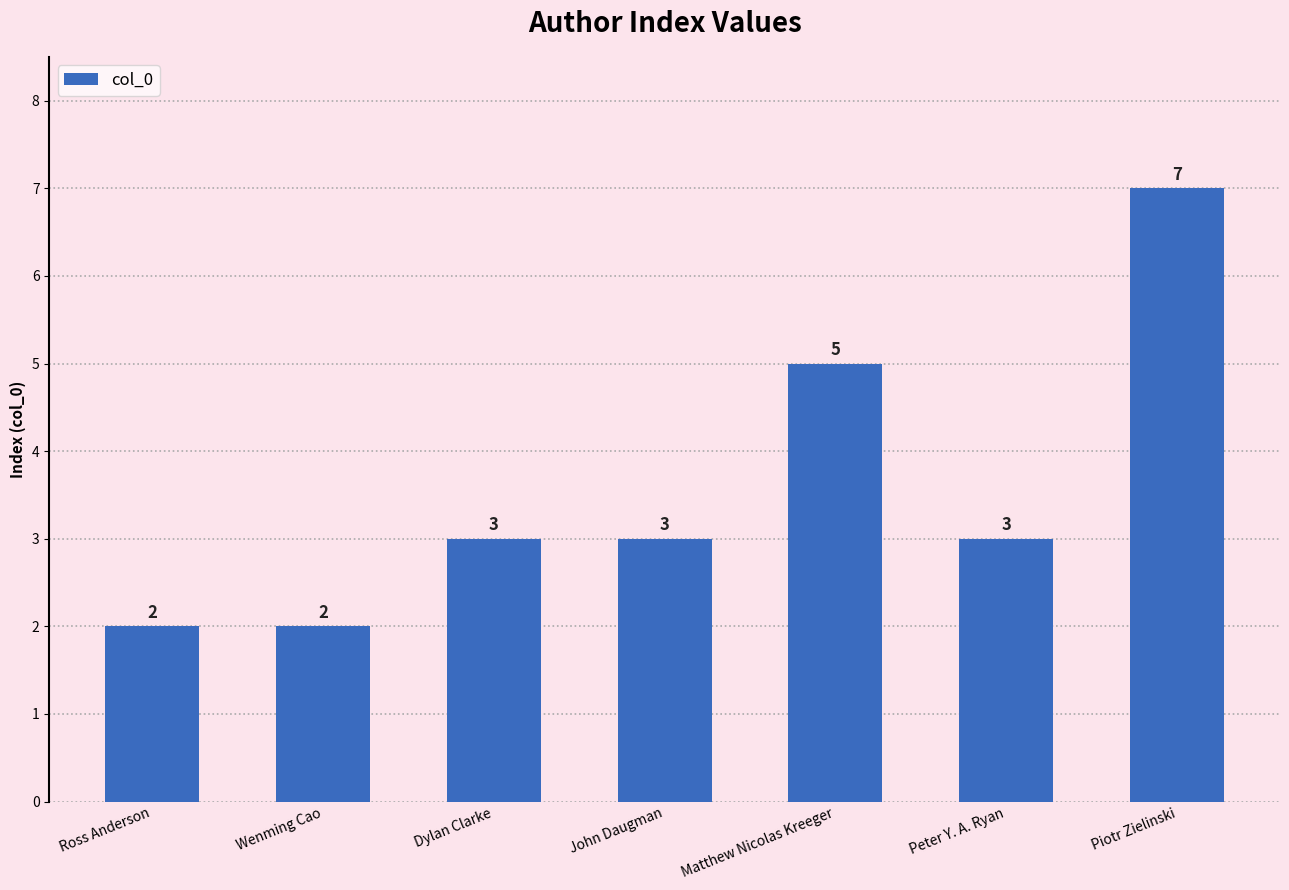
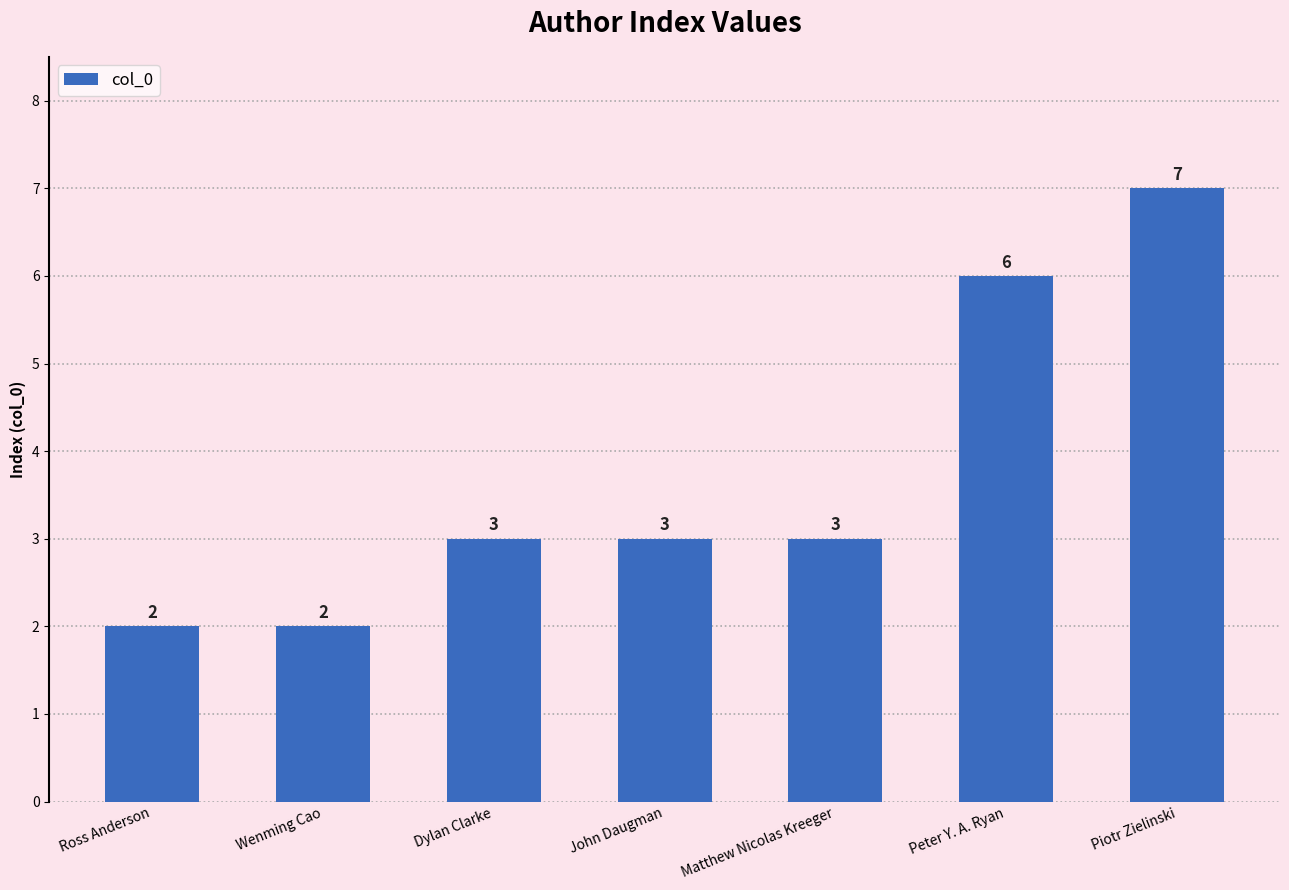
Matthew Nicolas Kreeger: 5 -> 3
Peter Y. A. Ryan: 3 -> 6
